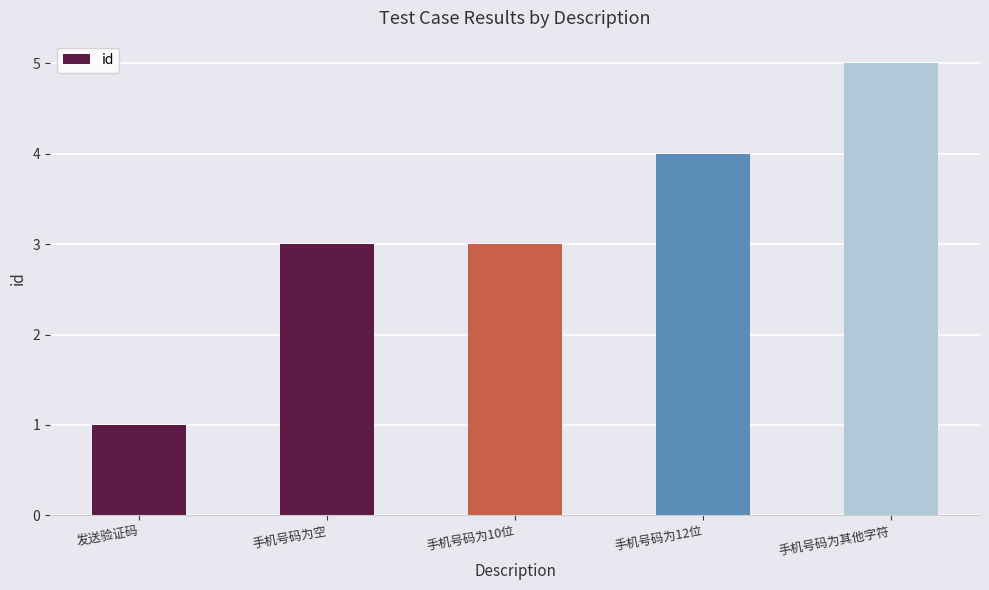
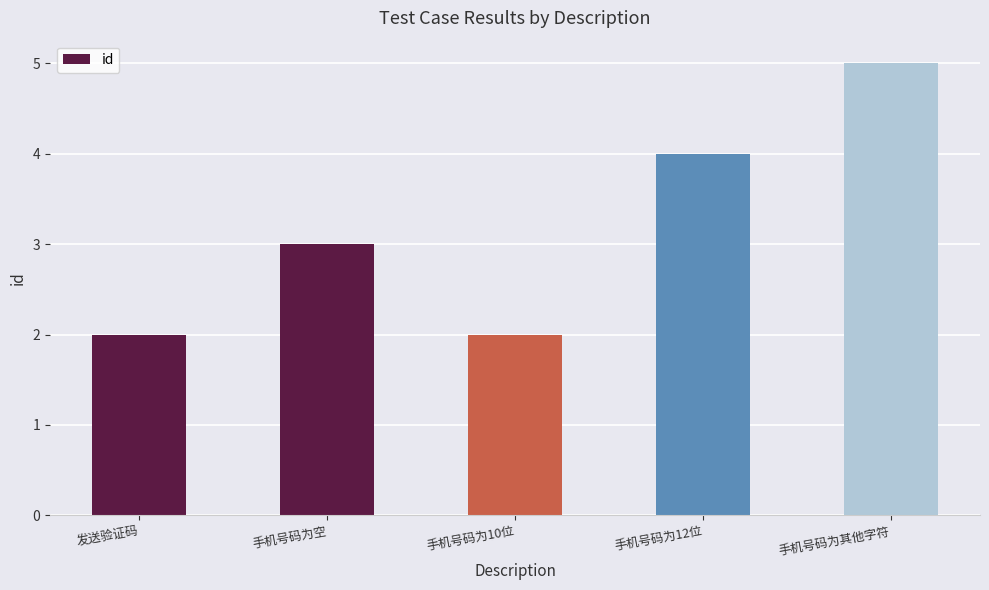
发送验证码: 1 -> 2
手机号码为10位: 3 -> 2
